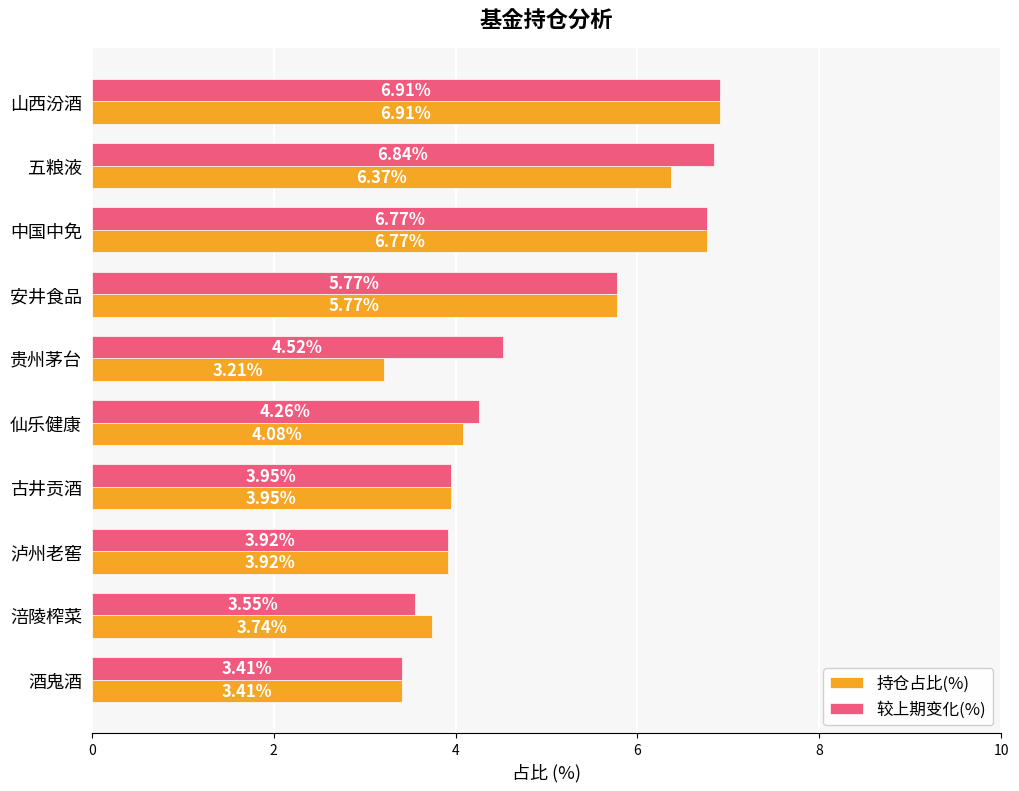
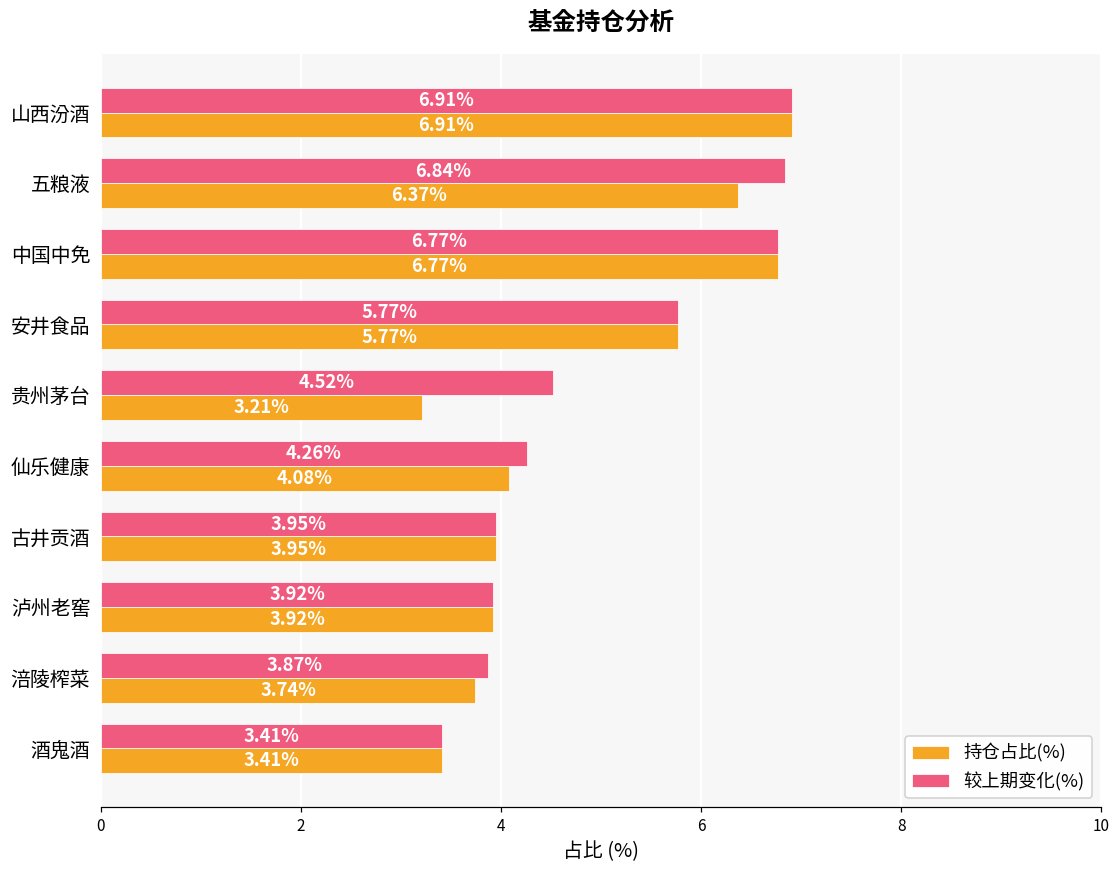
较上期变化(%), 涪陵榨菜: 3.55% -> 3.87%
